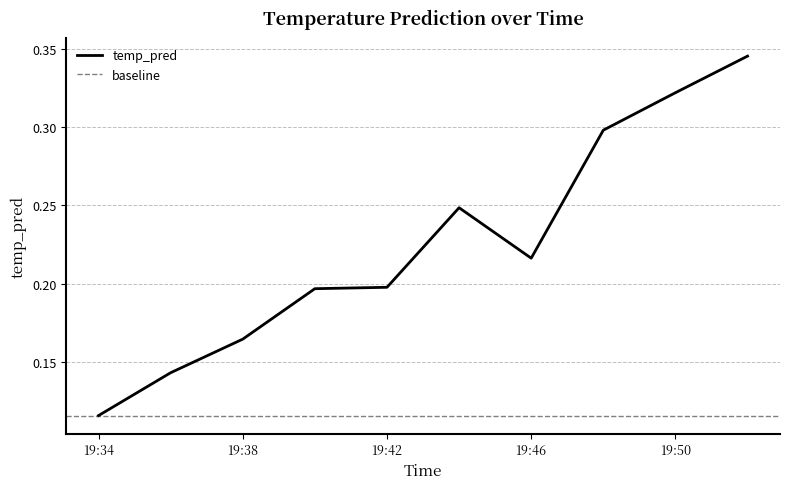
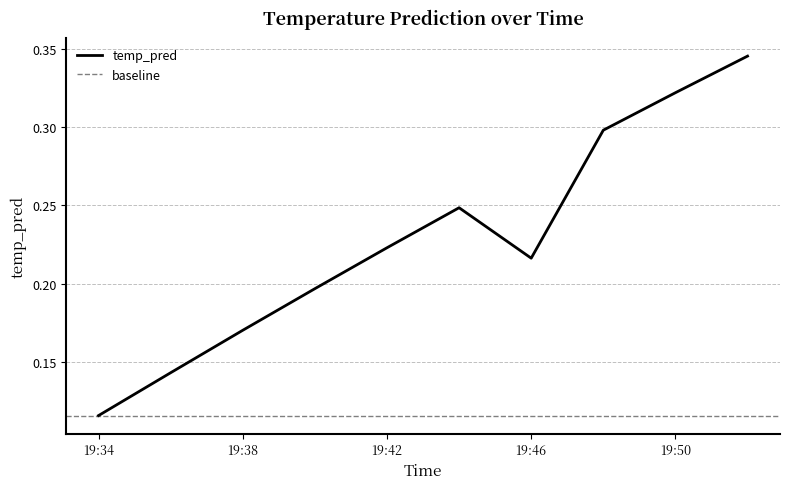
19:38: 0.165 -> 0.170
19:42: 0.198 -> 0.223
